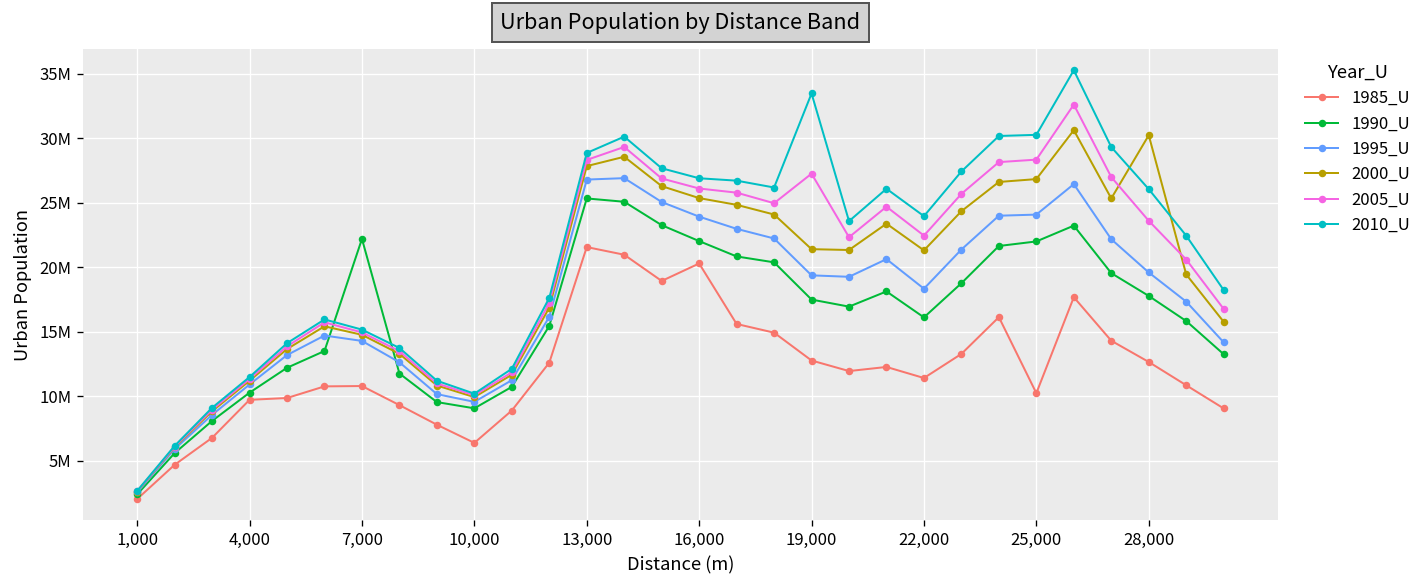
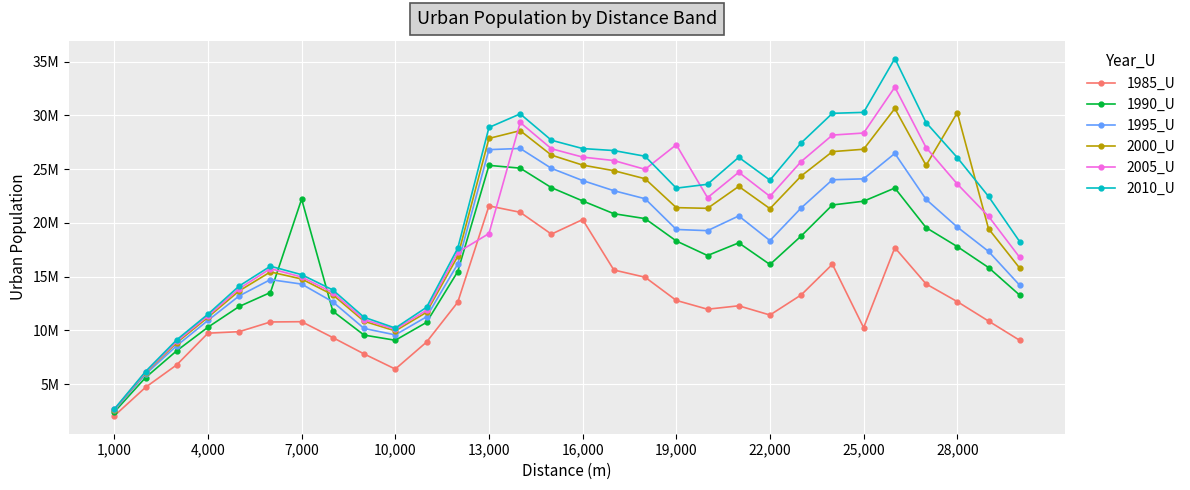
2005_U, 13,000: 28300000 -> 19000000
1990_U, 19,000: 17500000 -> 18300000
2010_U, 19,000: 33500000 -> 23200000
